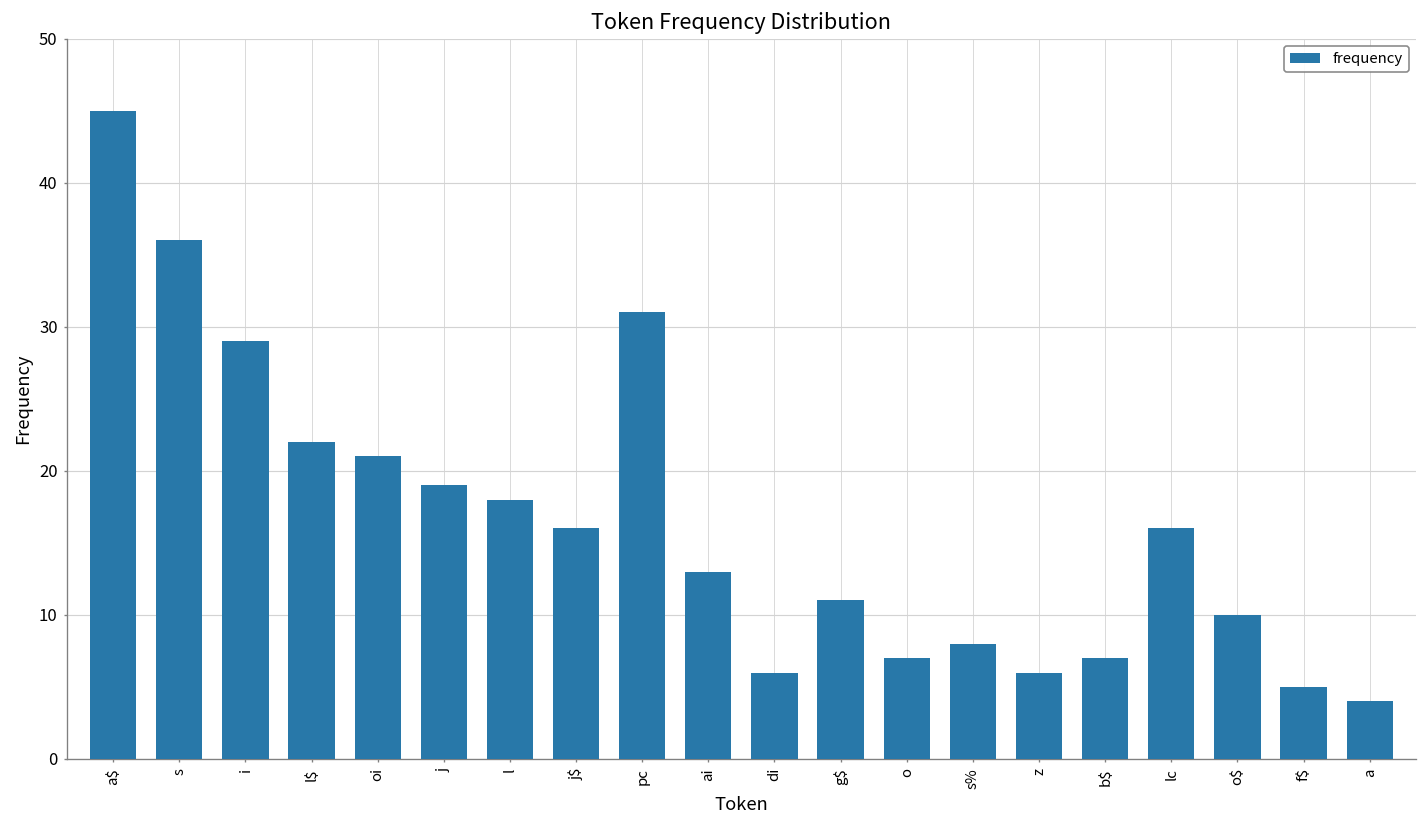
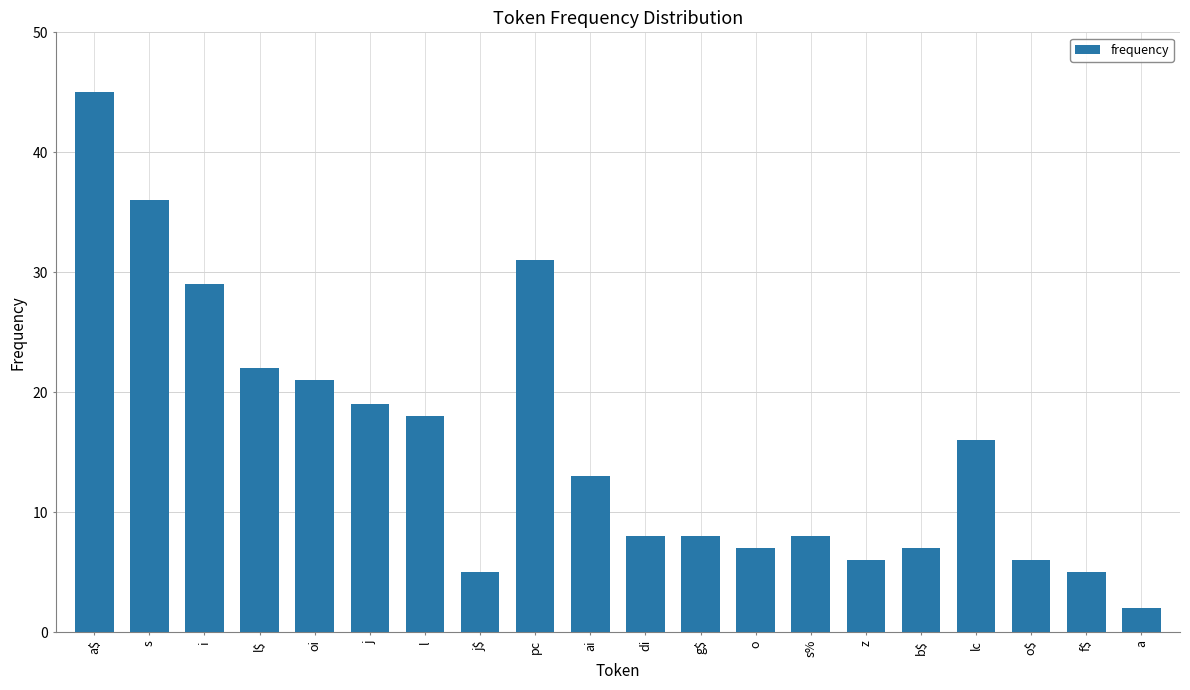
j$: 16 -> 5
di: 6 -> 8
g$: 11 -> 8
o$: 10 -> 6
a: 4 -> 2
